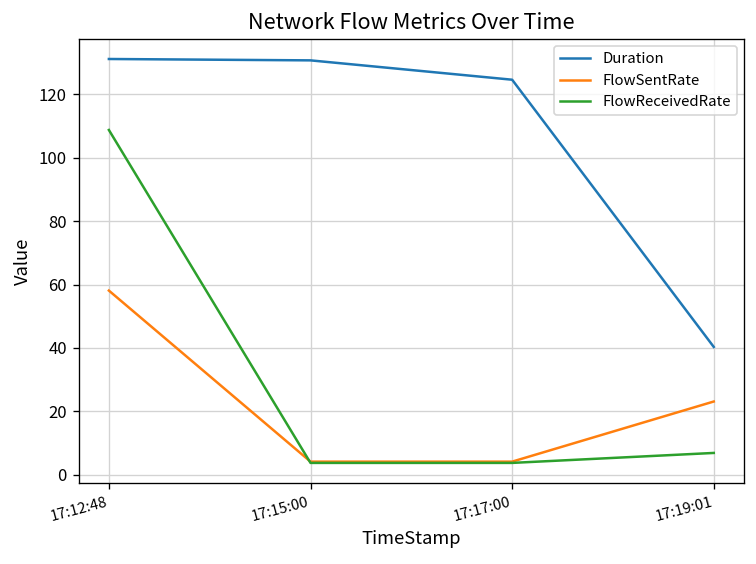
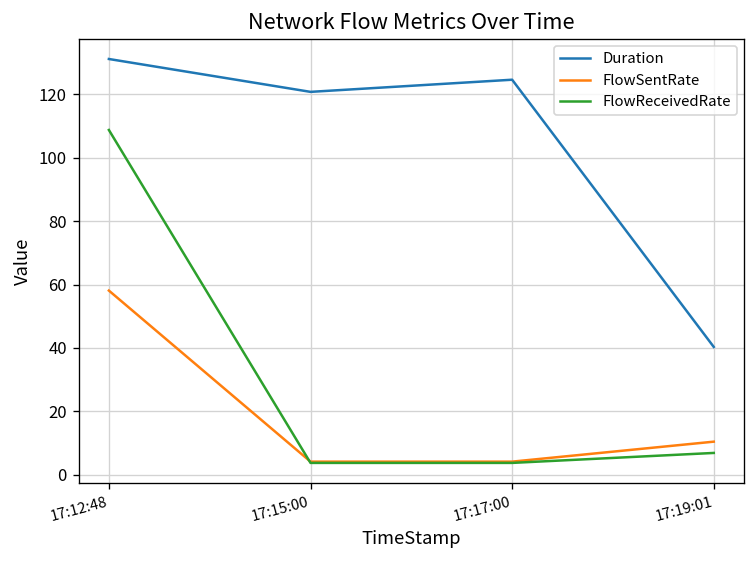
Duration, 17:15:00: 131 -> 121
FlowSentRate, 17:19:01: 23 -> 10
